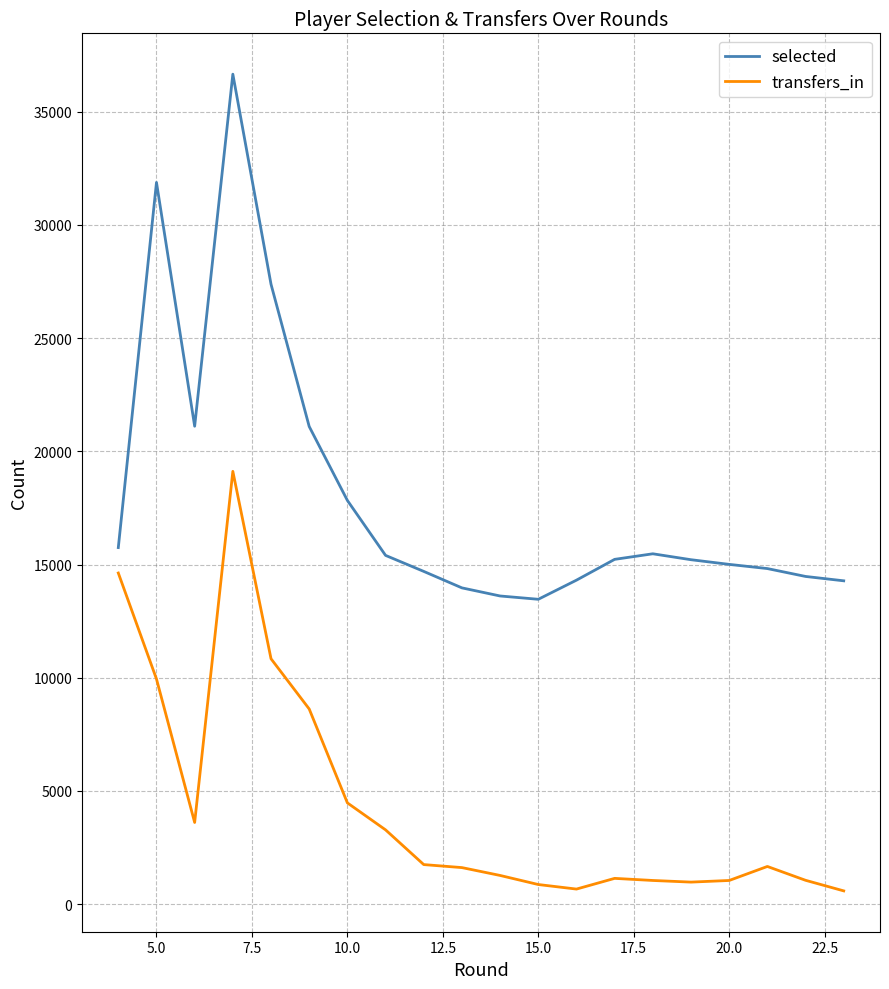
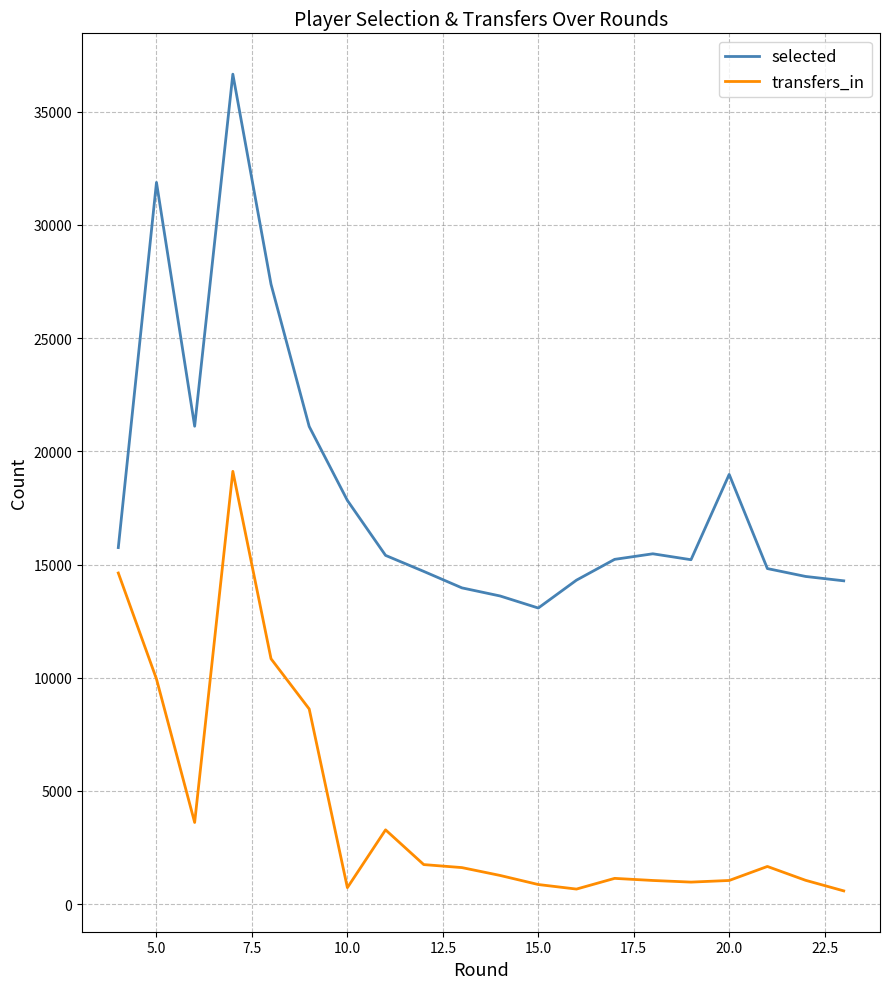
transfers_in, 10.0: 4500 -> 700
selected, 15.0: 13500 -> 13100
selected, 20.0: 15000 -> 19000
